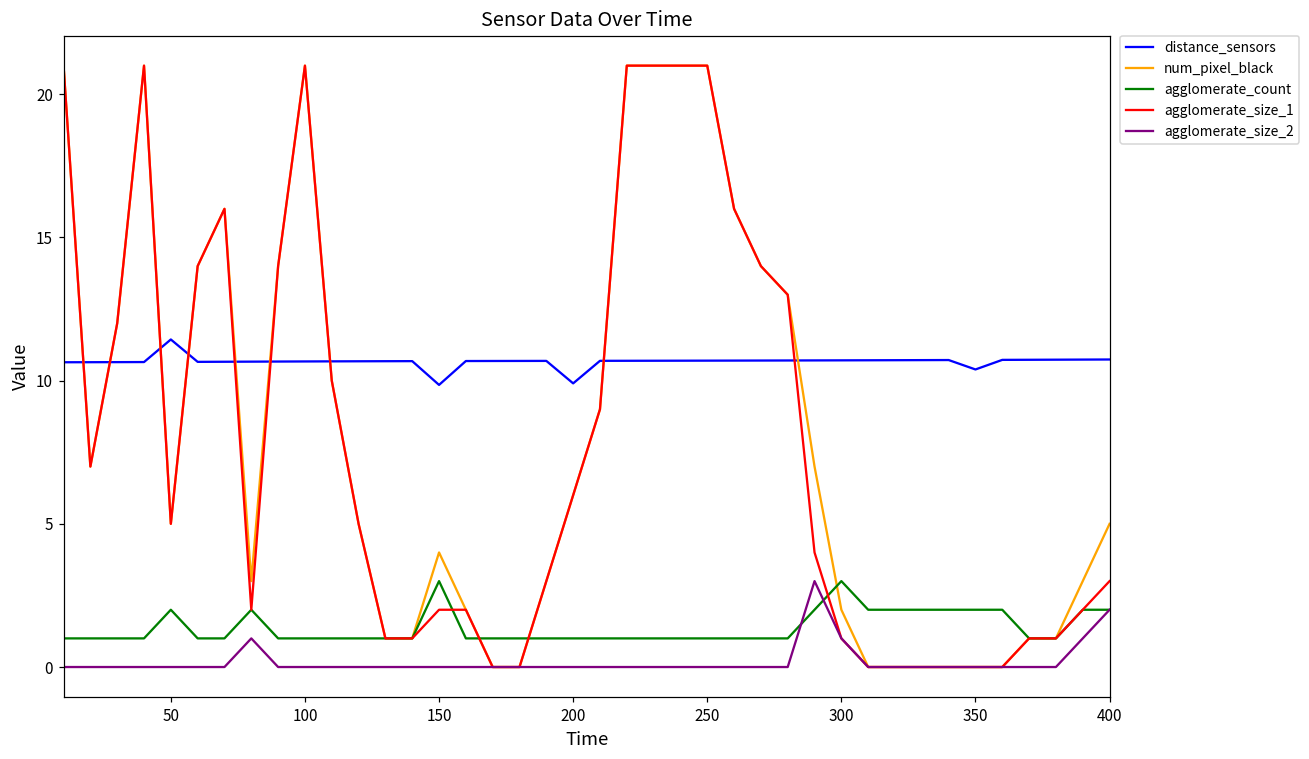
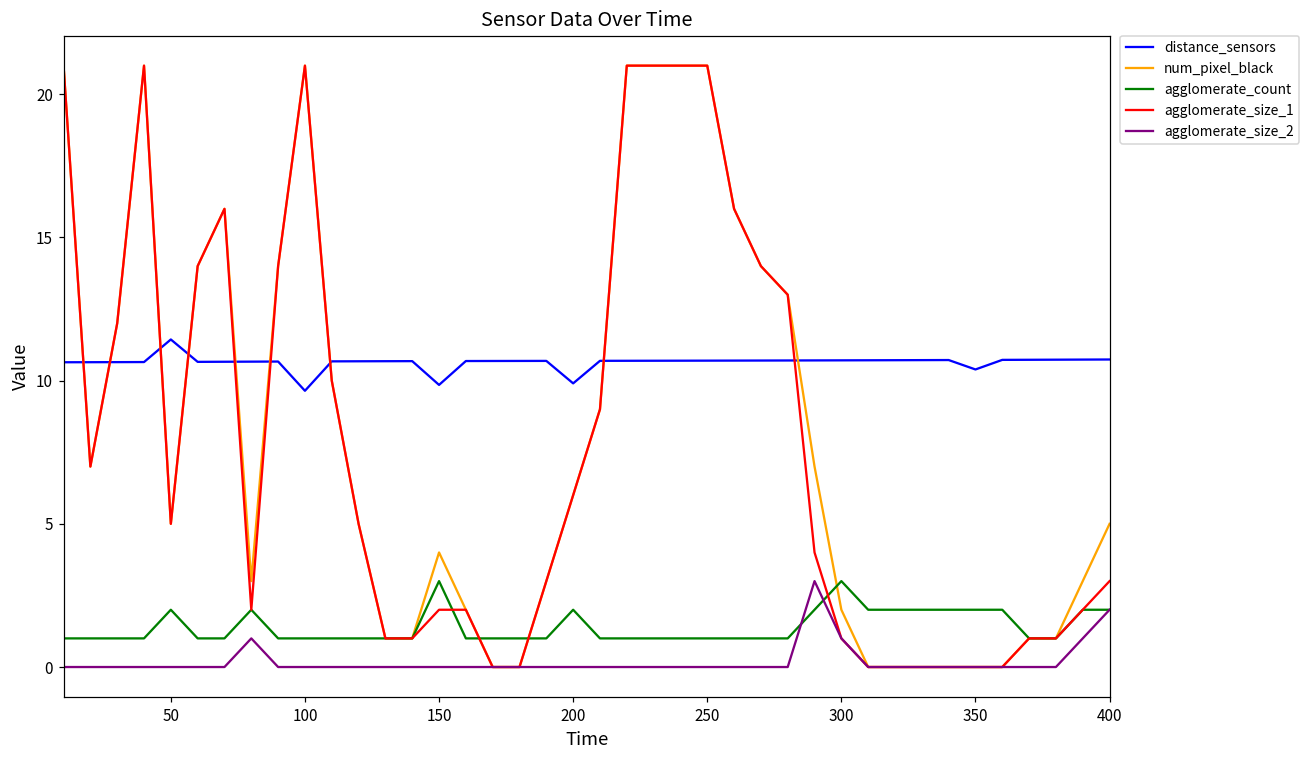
distance_sensors, 100: 10.7 -> 9.6
agglomerate_count, 200: 1 -> 2
